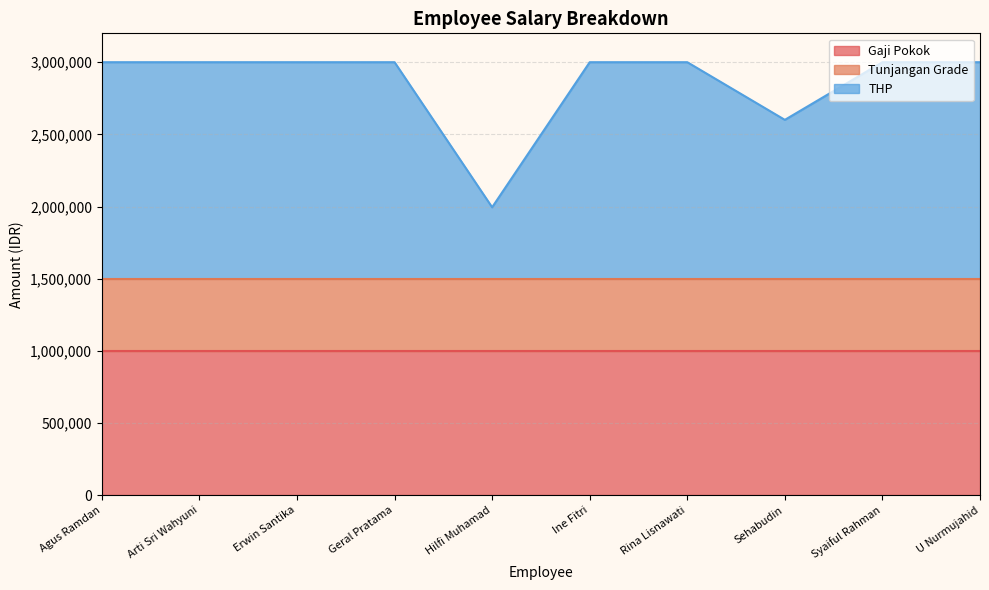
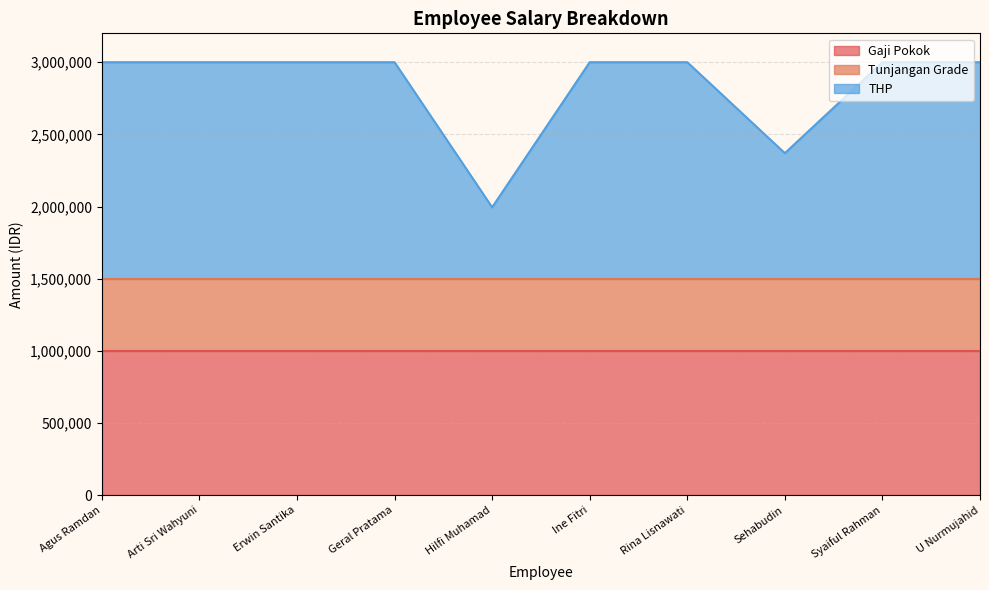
THP, Sehabudin: 2,600,000 -> 2,370,000
